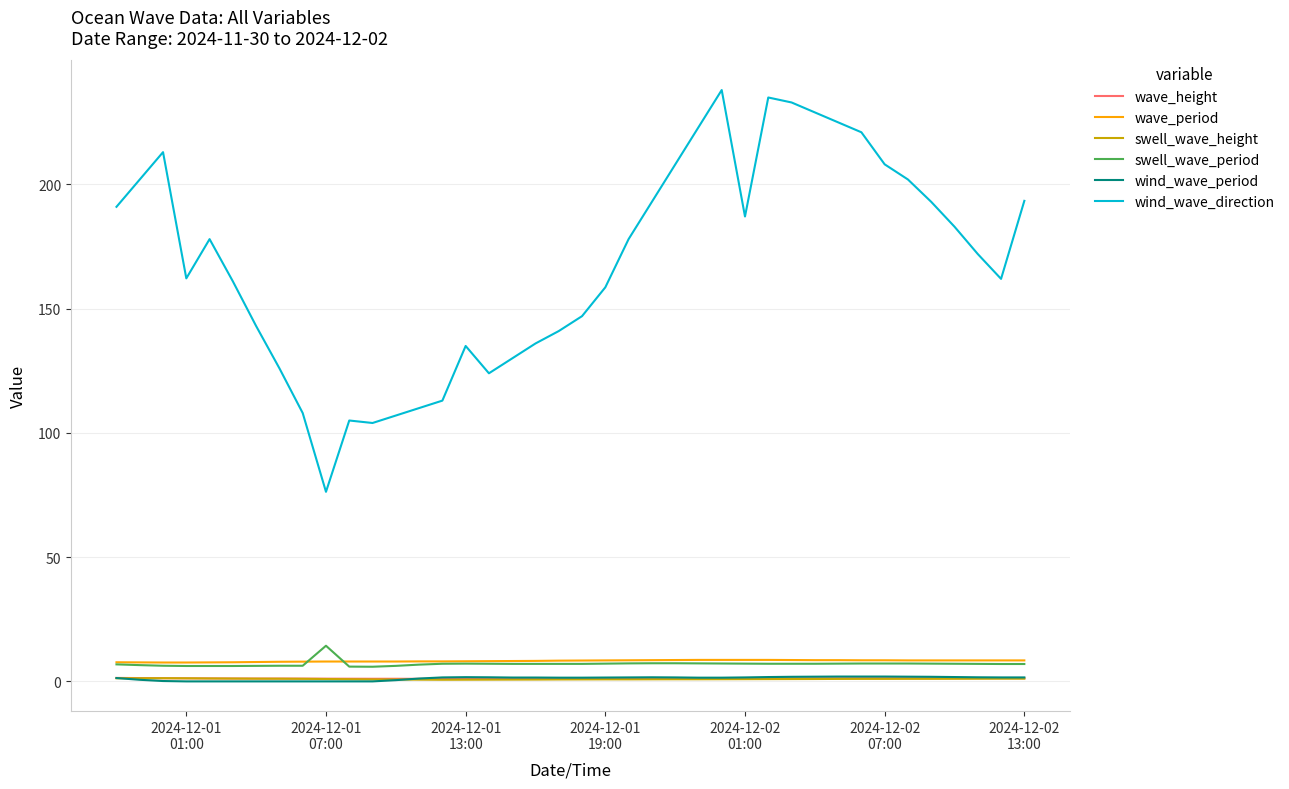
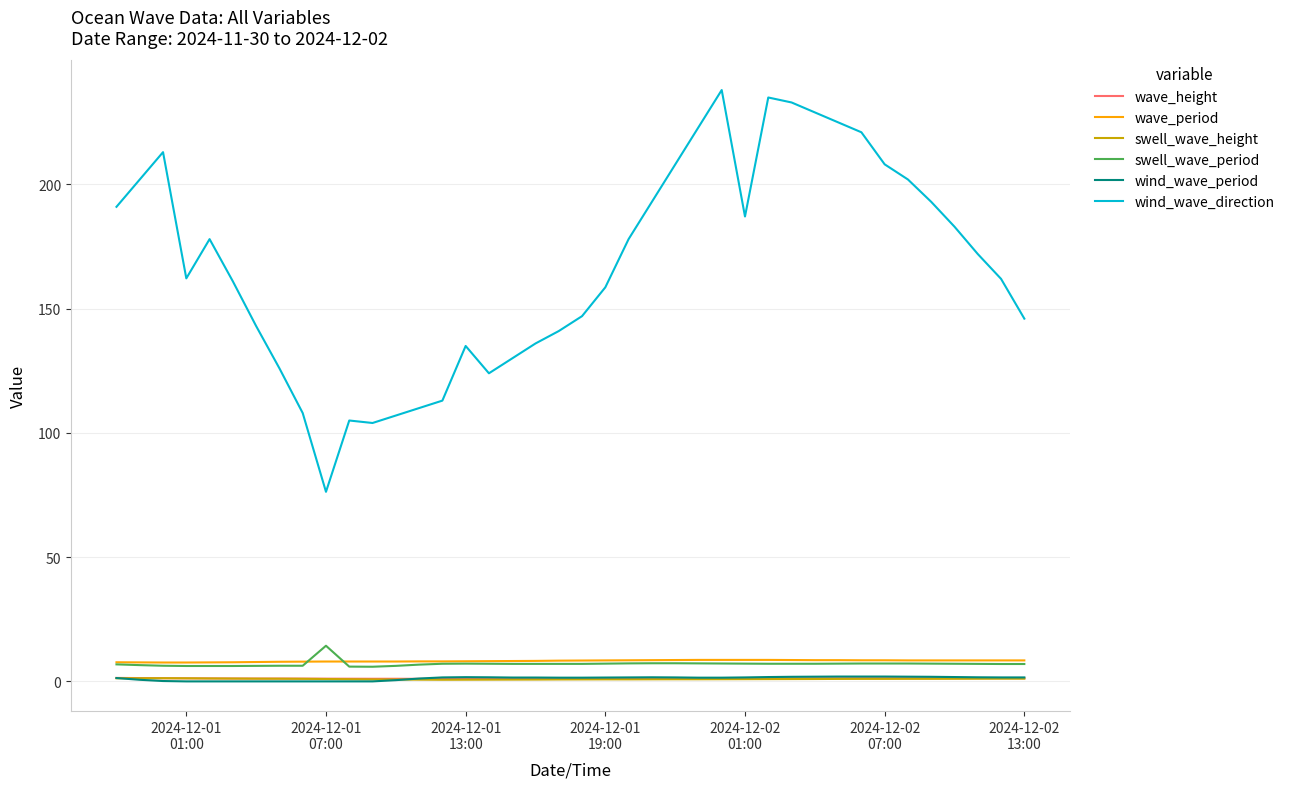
wind_wave_direction, 2024-12-02 13:00: 193 -> 146
